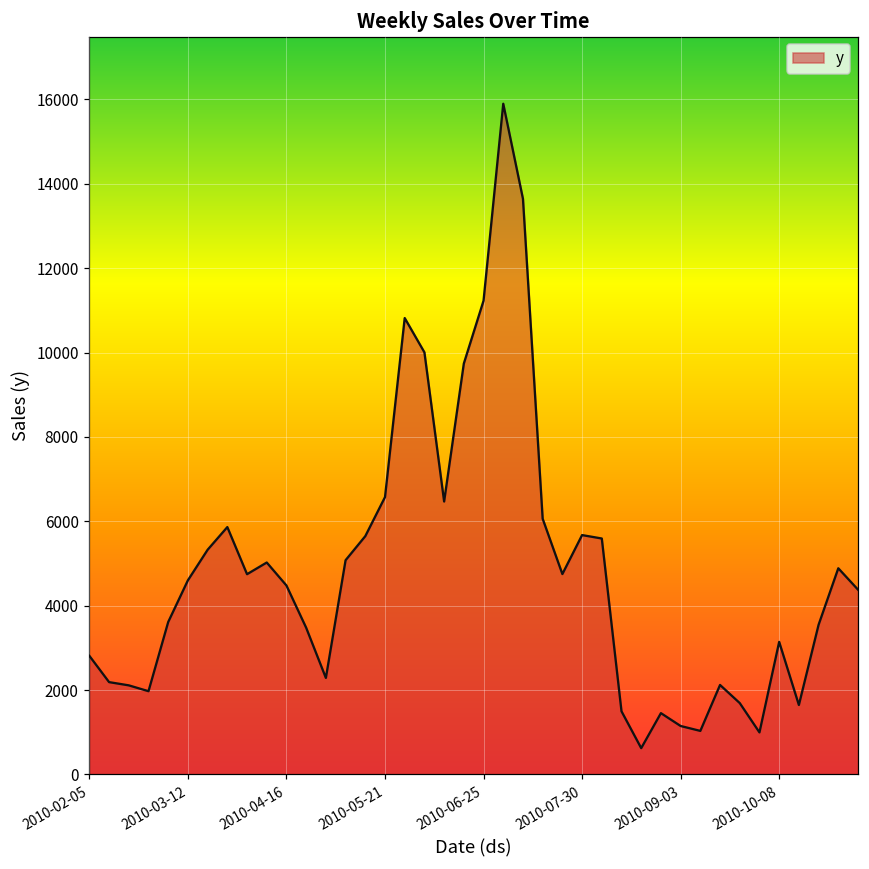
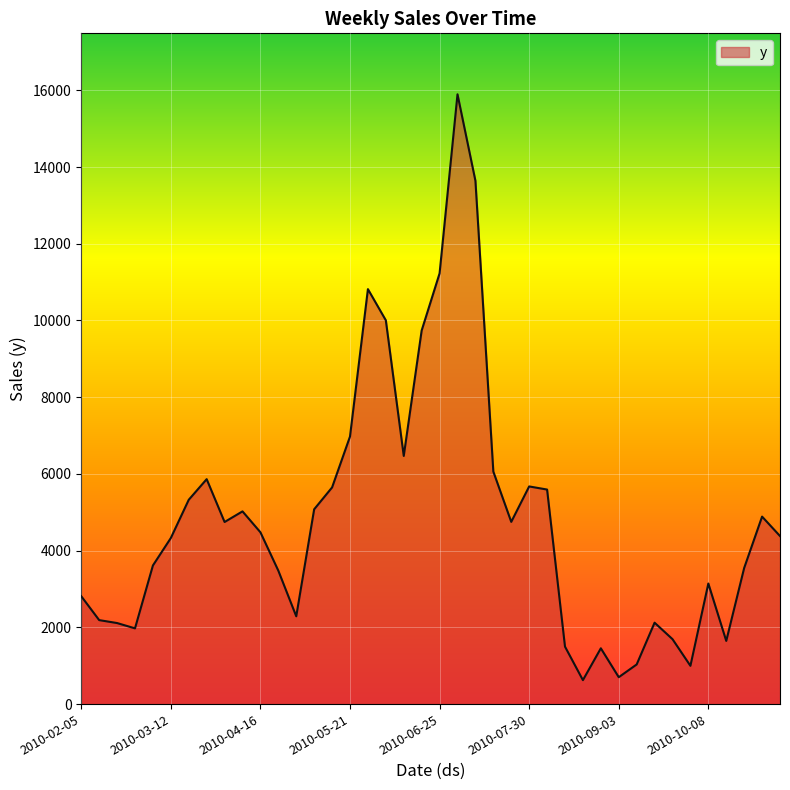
2010-03-12: 4600 -> 4300
2010-05-21: 6600 -> 7000
2010-09-03: 1100 -> 700
